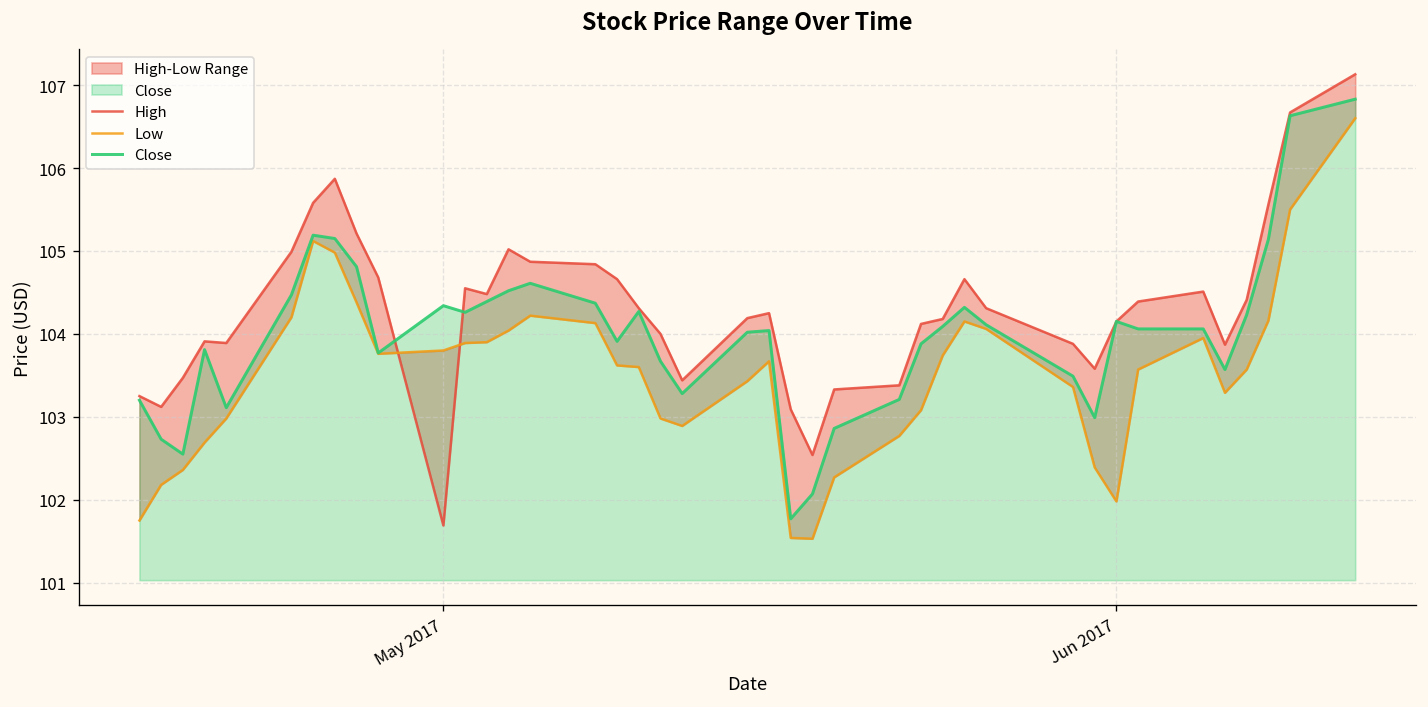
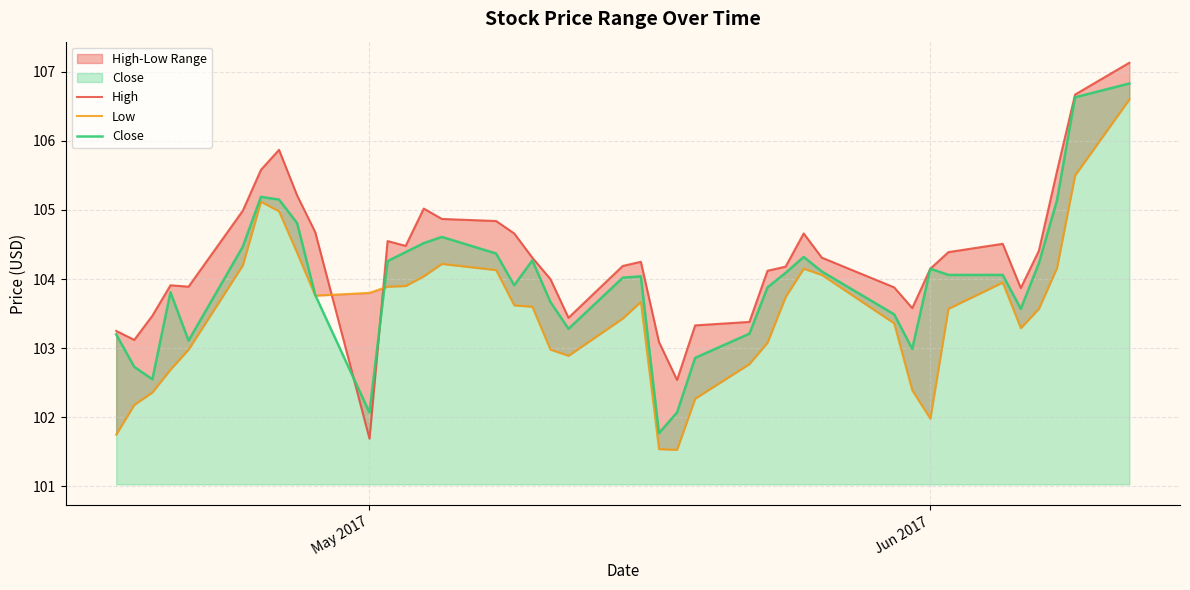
Close, May 2017: 104.3 -> 102.1
